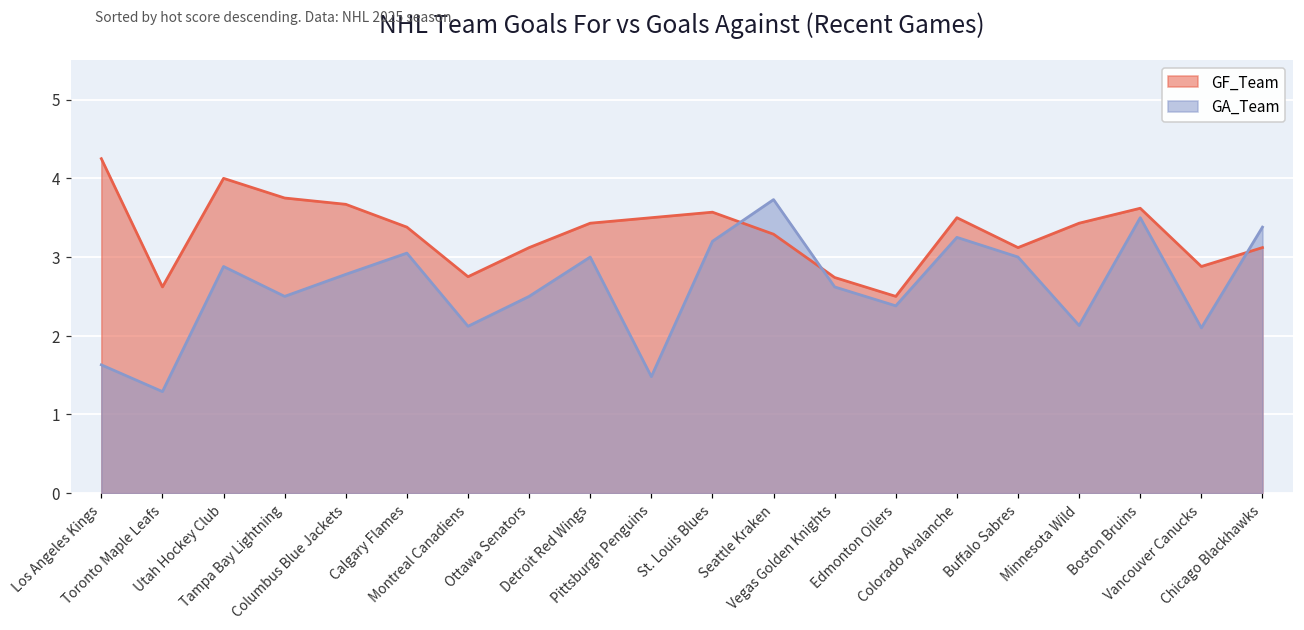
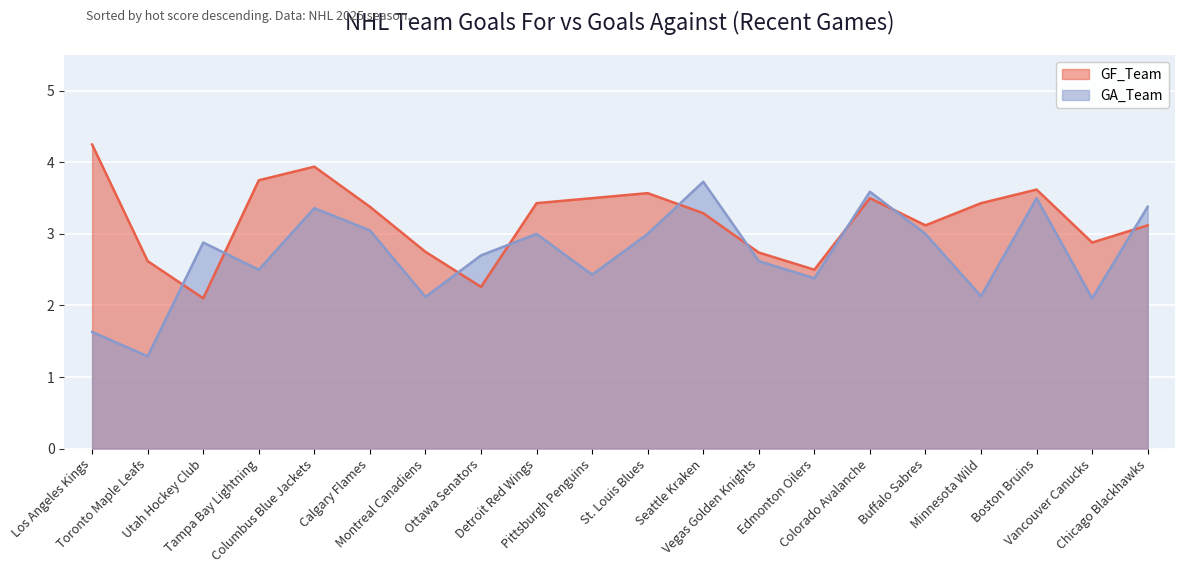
GF_Team, Utah Hockey Club: 4.0 -> 2.1
GF_Team, Columbus Blue Jackets: 3.7 -> 3.9
GA_Team, Columbus Blue Jackets: 2.8 -> 3.4
GF_Team, Ottawa Senators: 3.1 -> 2.3
GA_Team, Ottawa Senators: 2.5 -> 2.7
GA_Team, Pittsburgh Penguins: 1.5 -> 2.4
GA_Team, St. Louis Blues: 3.2 -> 3.0
GA_Team, Colorado Avalanche: 3.3 -> 3.6
